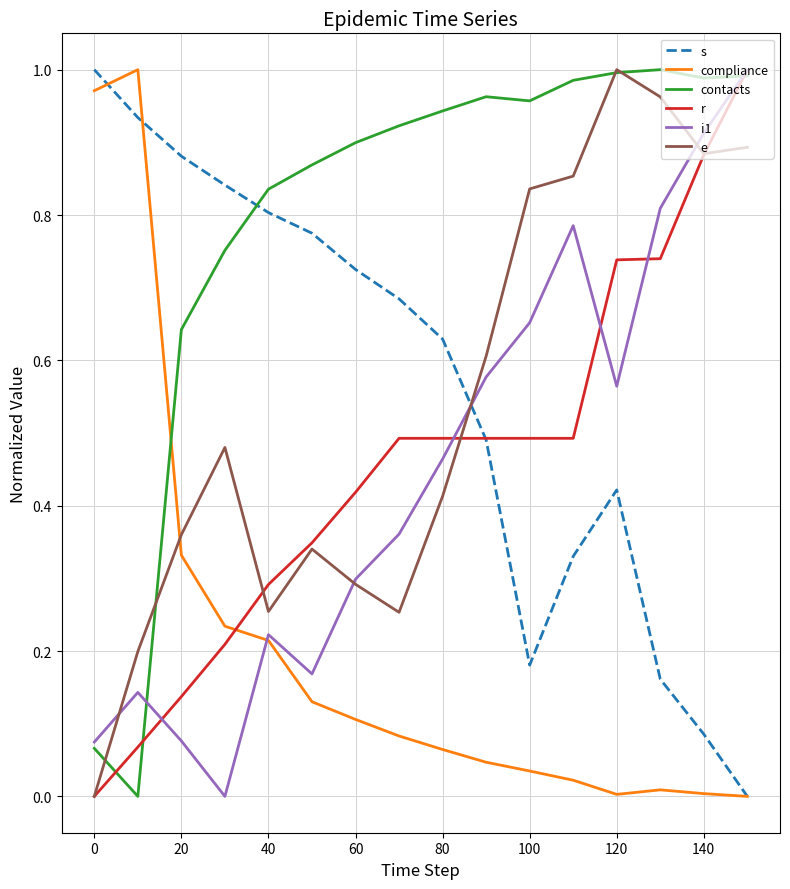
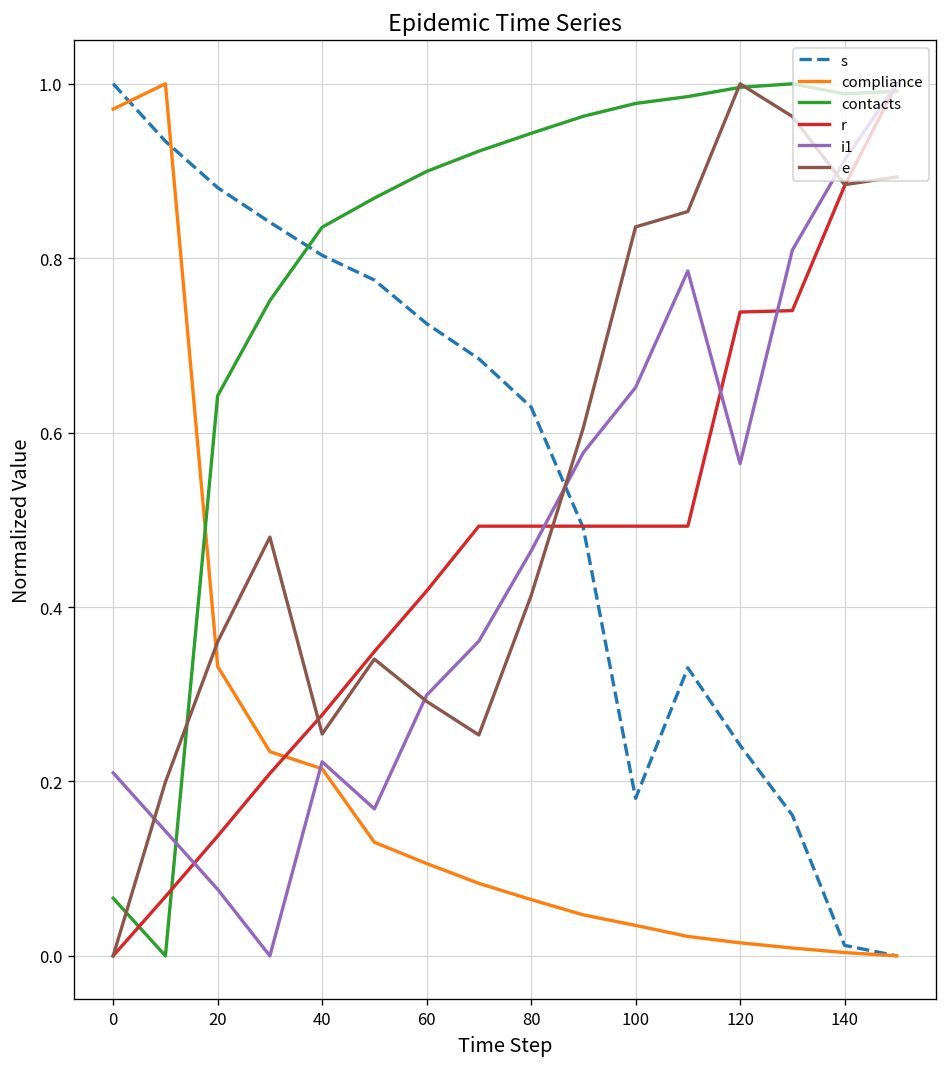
i1, 0: 0.07 -> 0.21
r, 40: 0.29 -> 0.28
contacts, 100: 0.96 -> 0.98
s, 120: 0.42 -> 0.24
compliance, 120: 0.00 -> 0.01
s, 140: 0.09 -> 0.01
